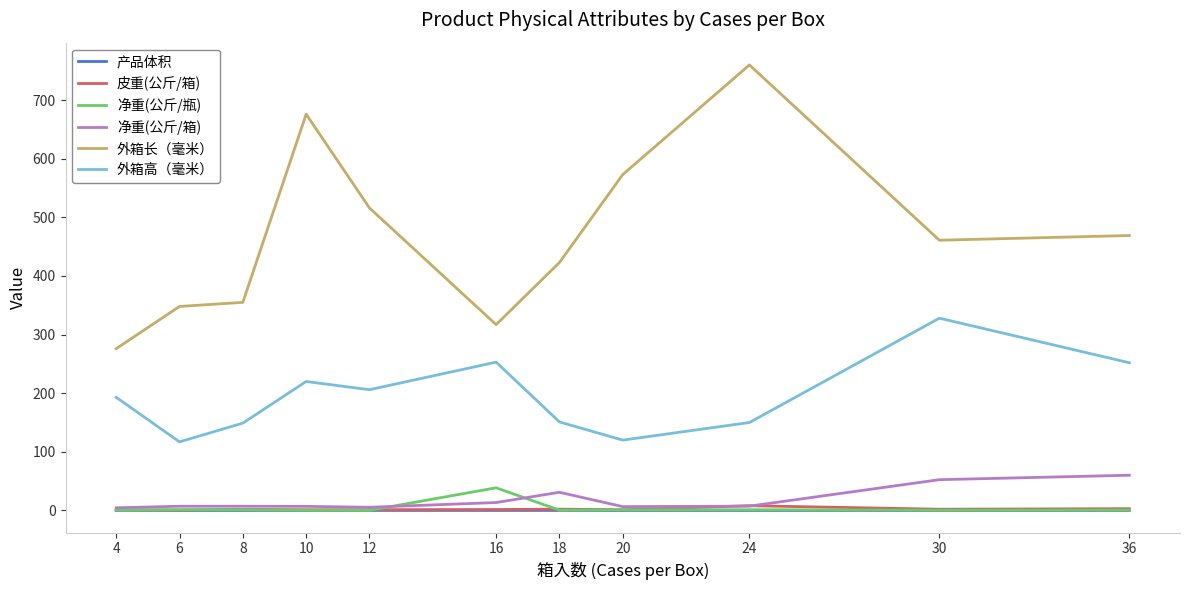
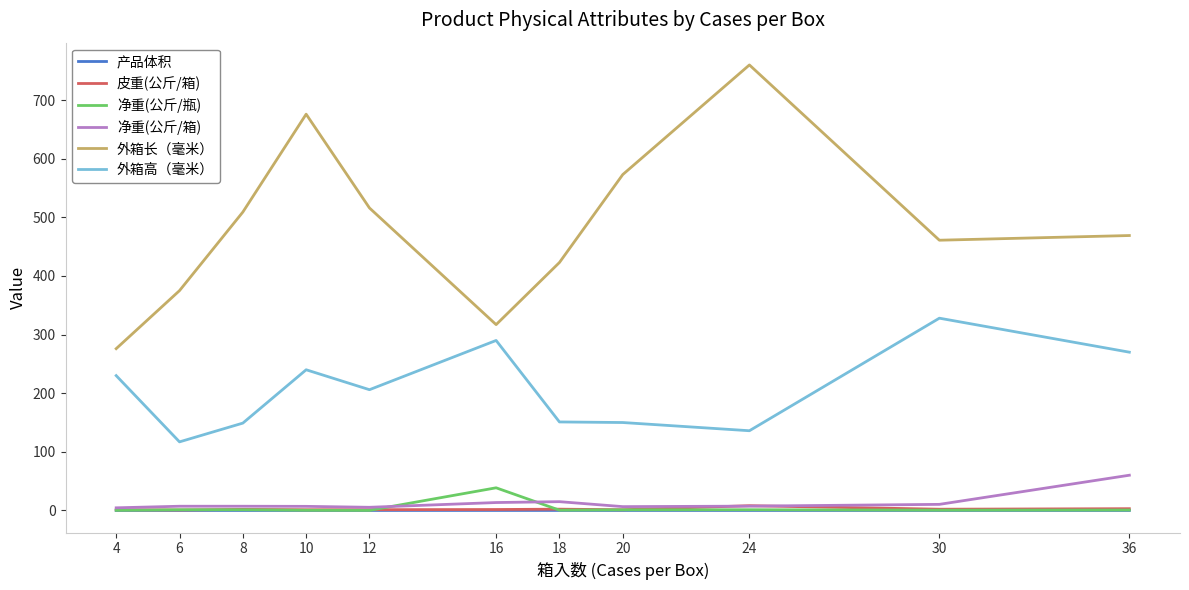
外箱高（毫米）, 4: 190 -> 230
外箱长（毫米）, 6: 350 -> 380
外箱长（毫米）, 8: 360 -> 510
外箱高（毫米）, 10: 220 -> 240
外箱高（毫米）, 16: 250 -> 290
净重(公斤/箱), 18: 30 -> 20
外箱高（毫米）, 20: 120 -> 150
外箱高（毫米）, 24: 150 -> 140
净重(公斤/箱), 30: 50 -> 10
外箱高（毫米）, 36: 250 -> 270
